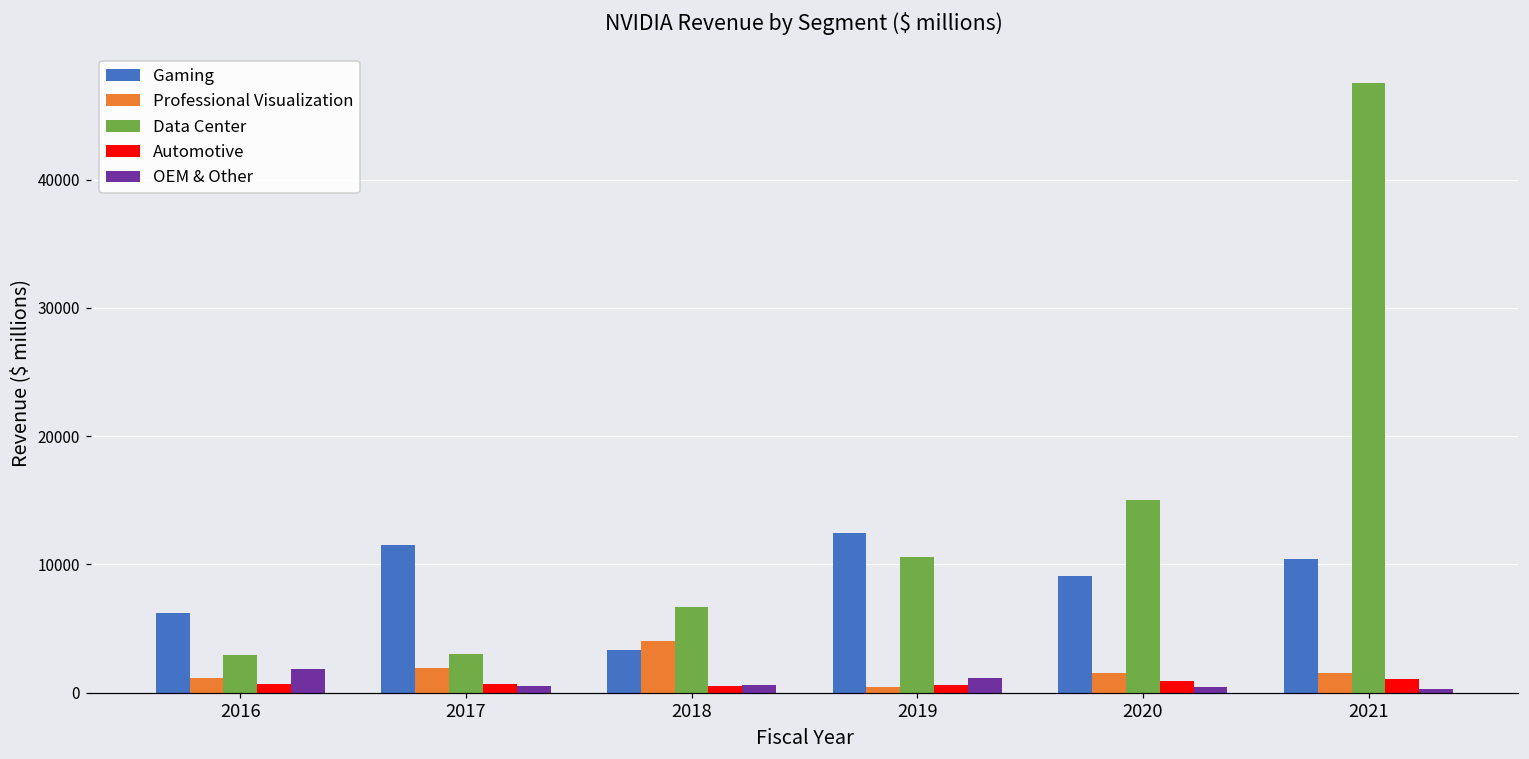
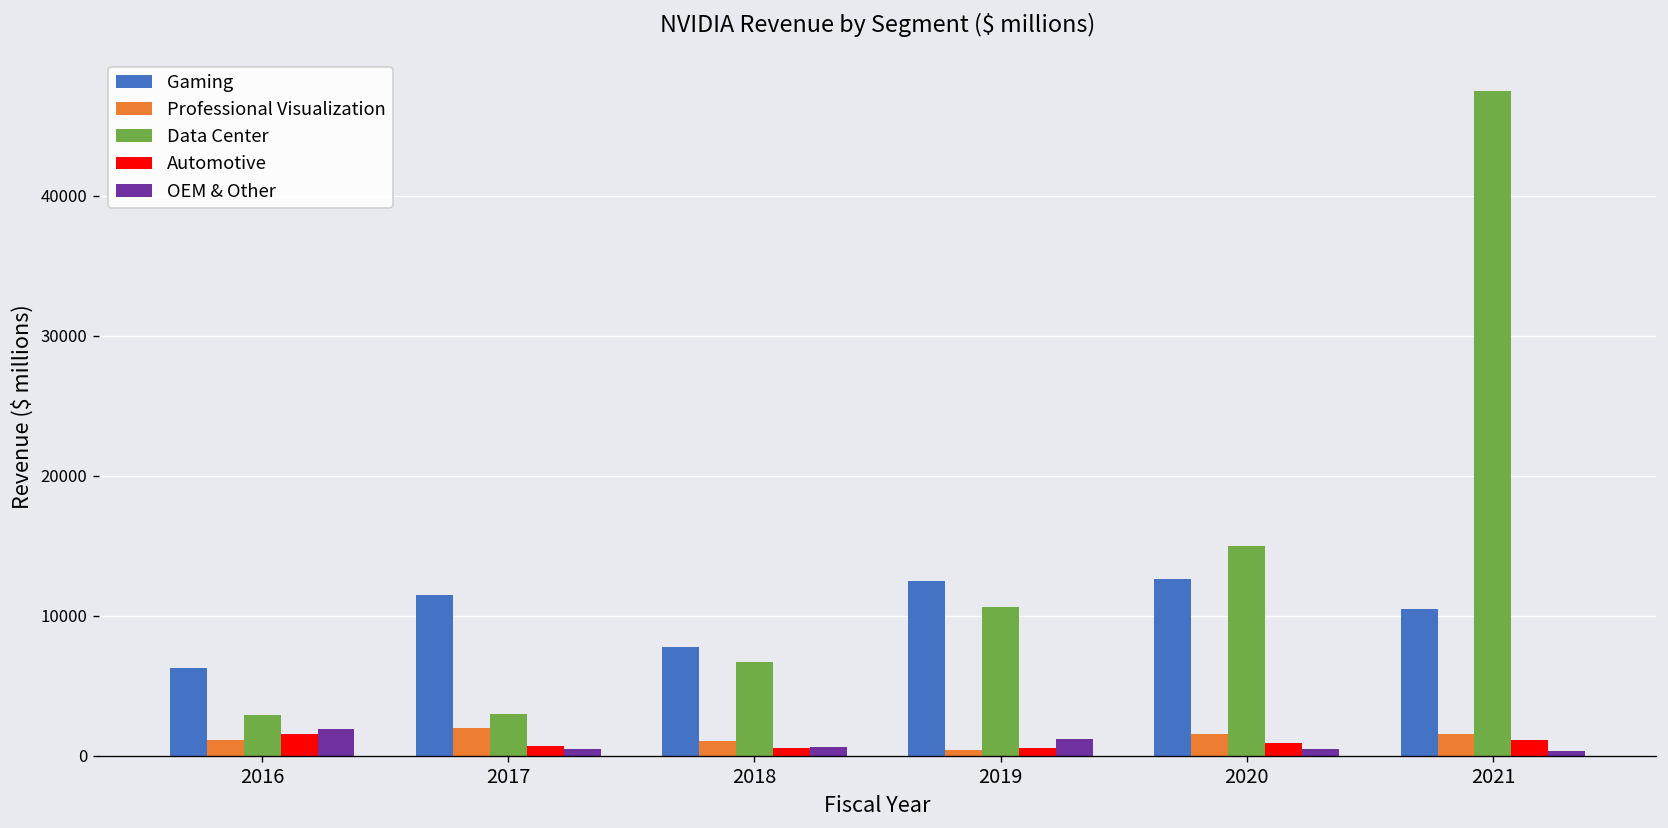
Automotive, 2016: 600 -> 1600
Gaming, 2018: 3300 -> 7800
Professional Visualization, 2018: 4000 -> 1100
Gaming, 2020: 9100 -> 12600
